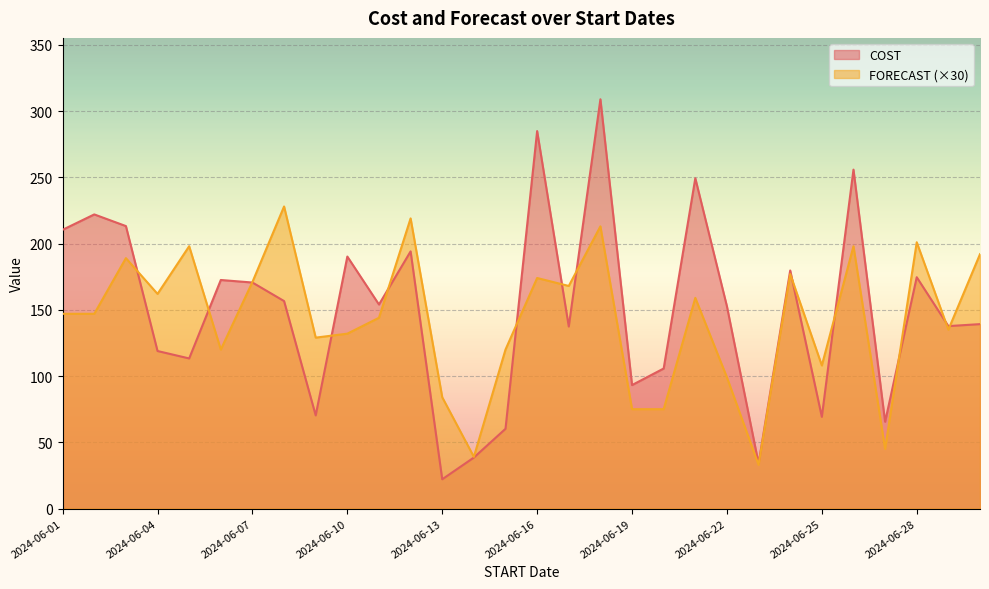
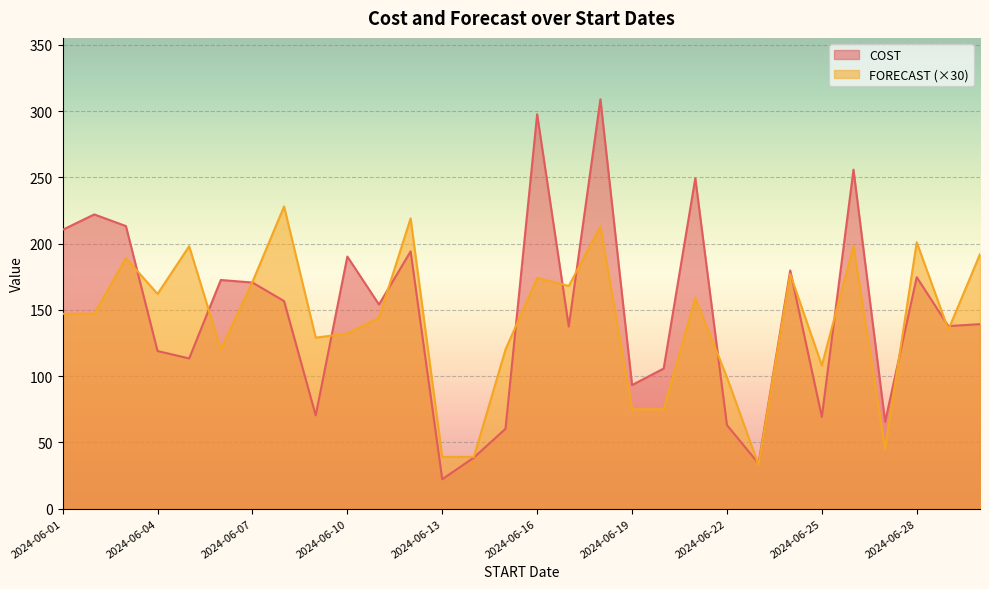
FORECAST (×30), 2024-06-13: 84 -> 39
COST, 2024-06-16: 285 -> 298
COST, 2024-06-22: 153 -> 63
